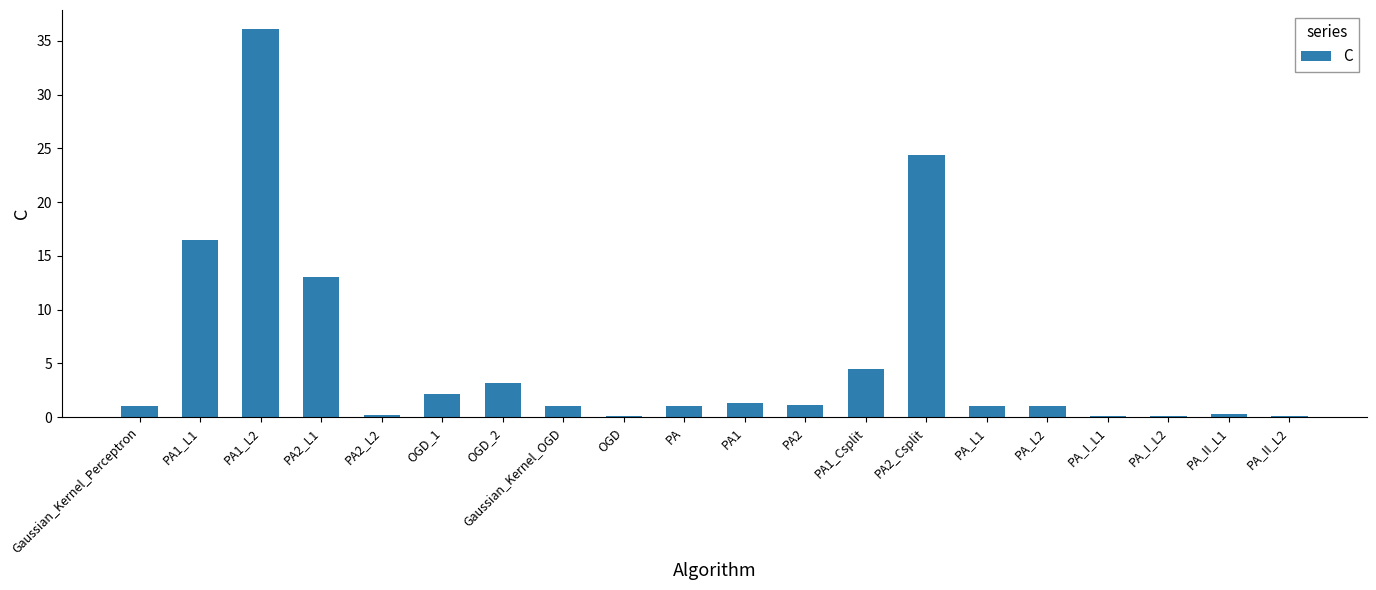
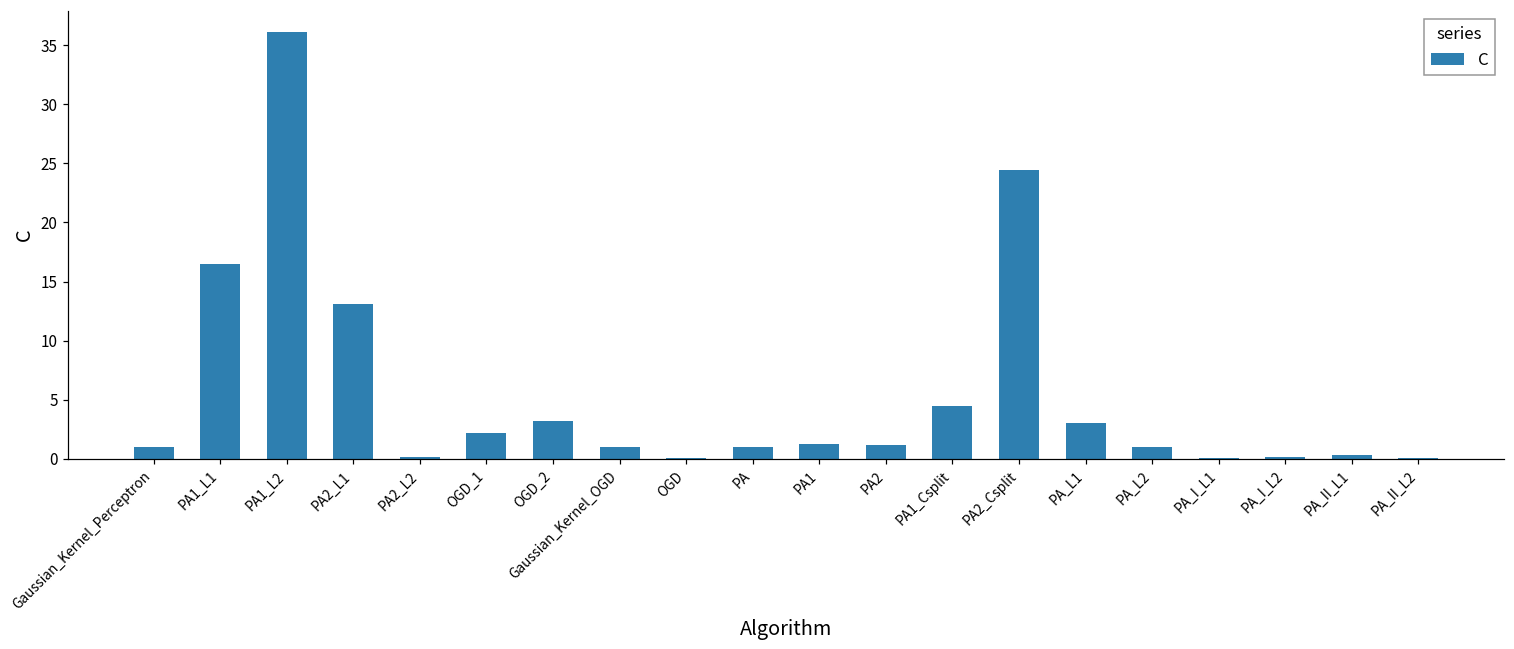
PA_L1: 1 -> 3
